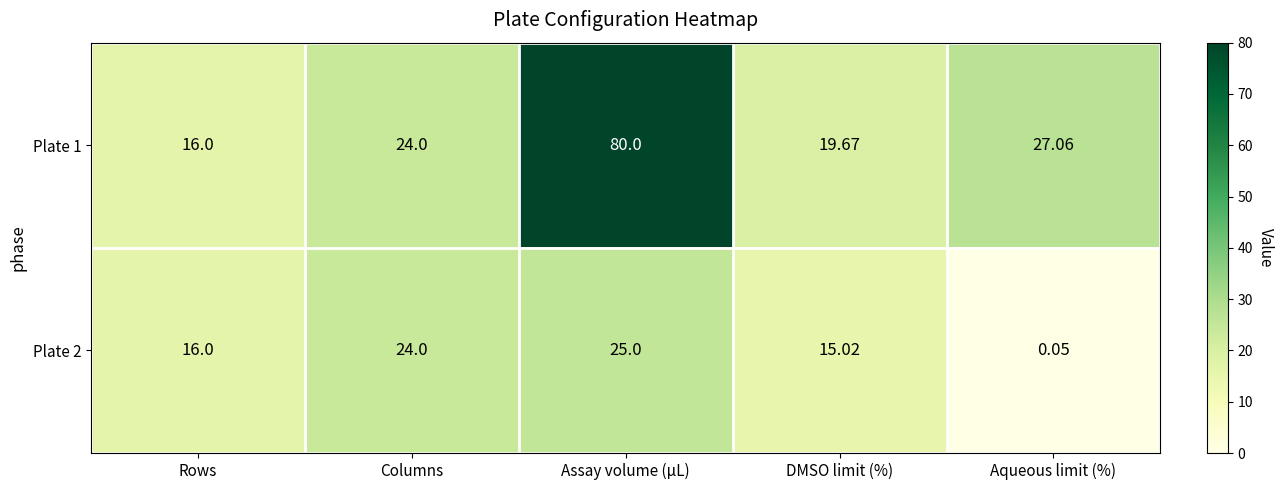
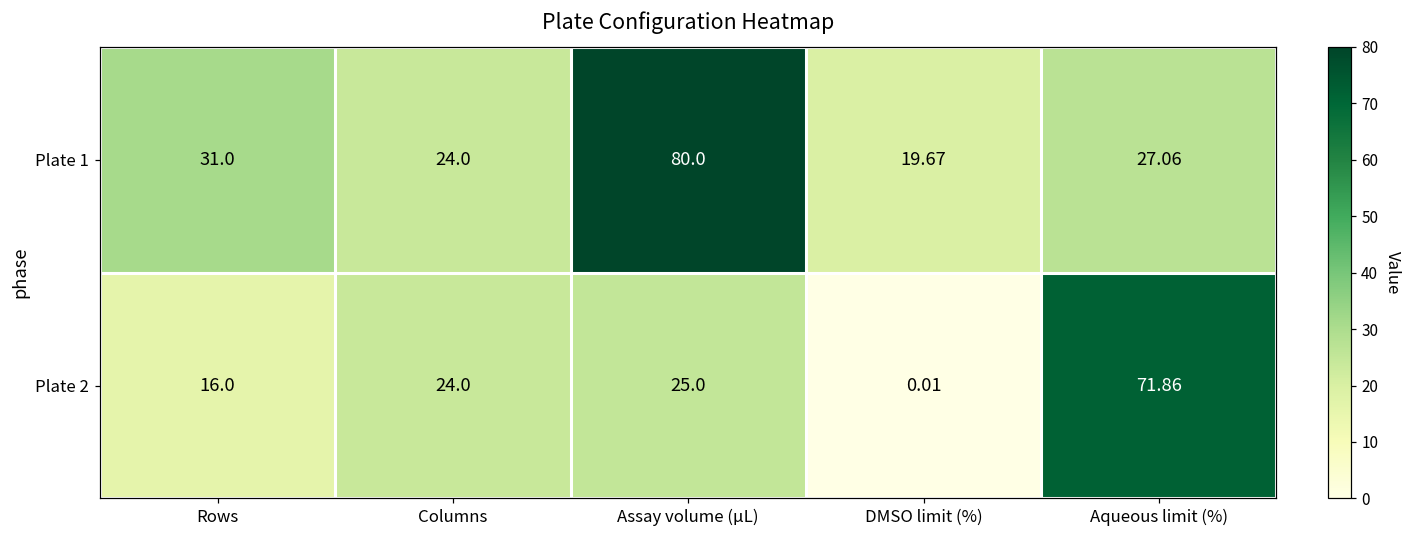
Plate 1, Rows: 16.0 -> 31.0
Plate 2, DMSO limit (%): 15.02 -> 0.01
Plate 2, Aqueous limit (%): 0.05 -> 71.86
